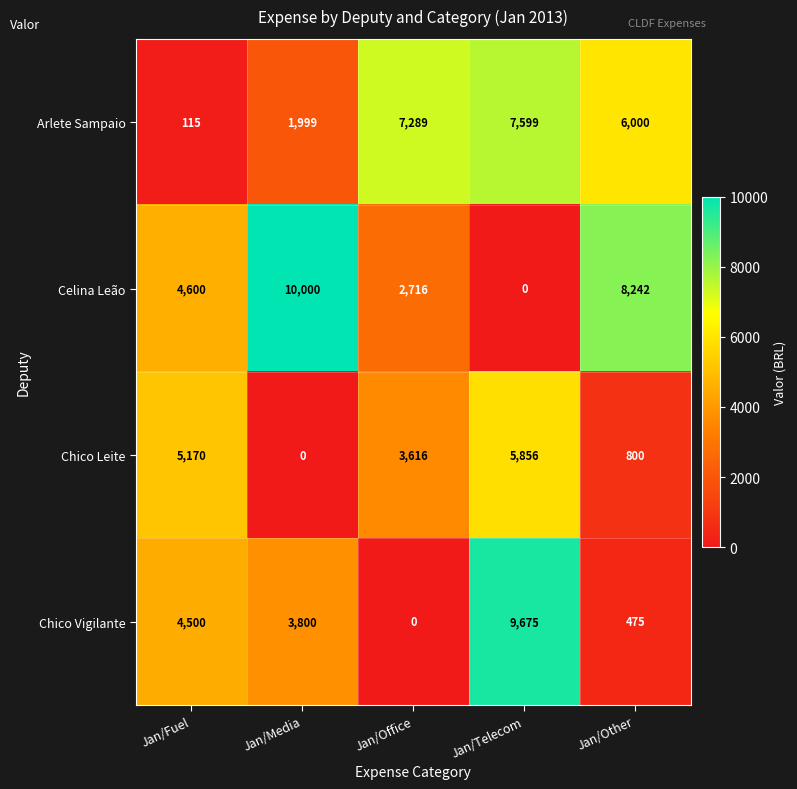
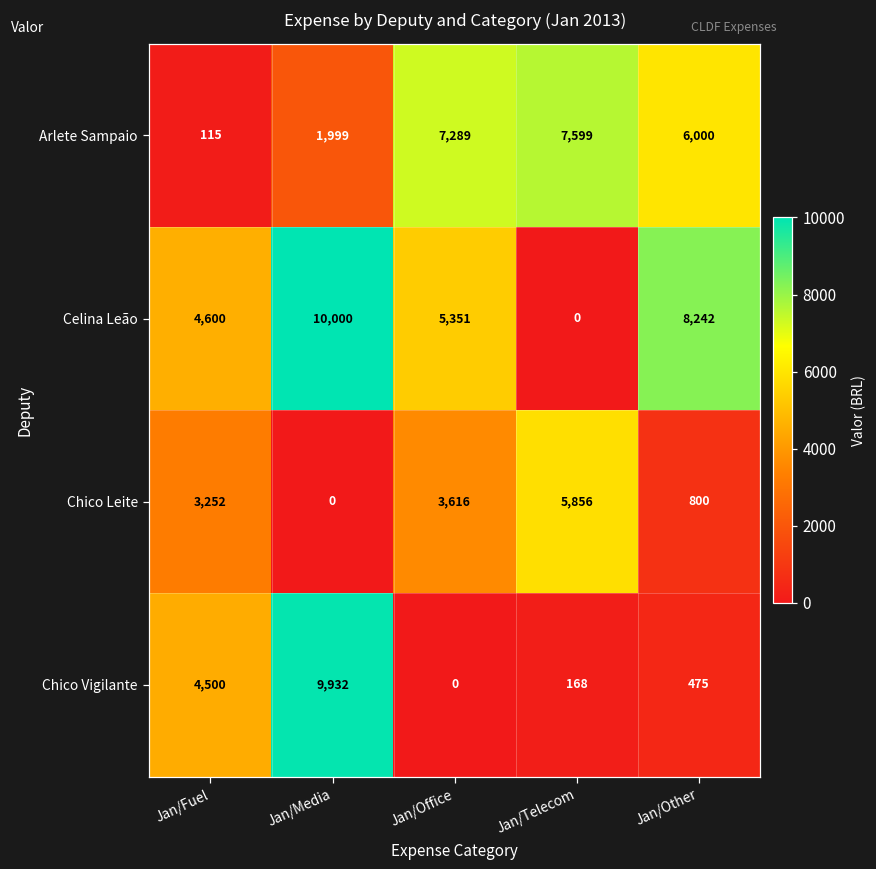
Celina Leão, Jan/Office: 2,716 -> 5,351
Chico Leite, Jan/Fuel: 5,170 -> 3,252
Chico Vigilante, Jan/Media: 3,800 -> 9,932
Chico Vigilante, Jan/Telecom: 9,675 -> 168
